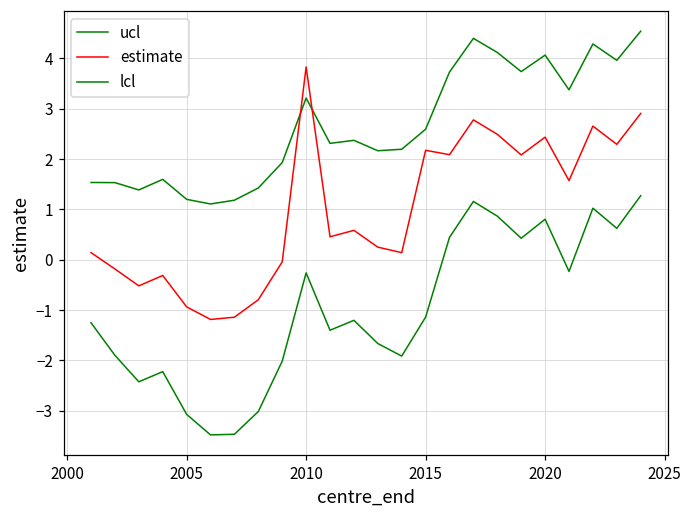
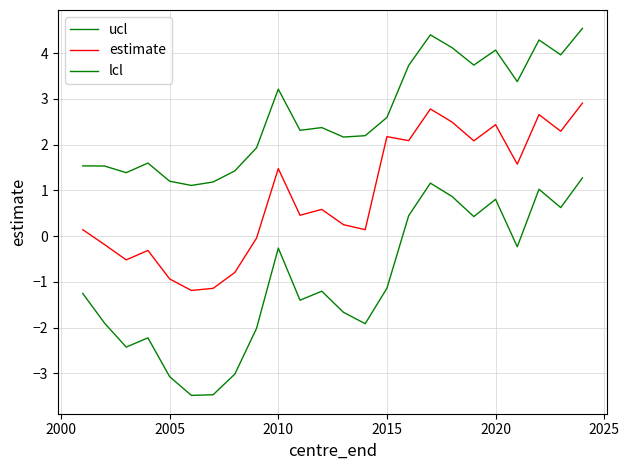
estimate, 2010: 3.8 -> 1.5
